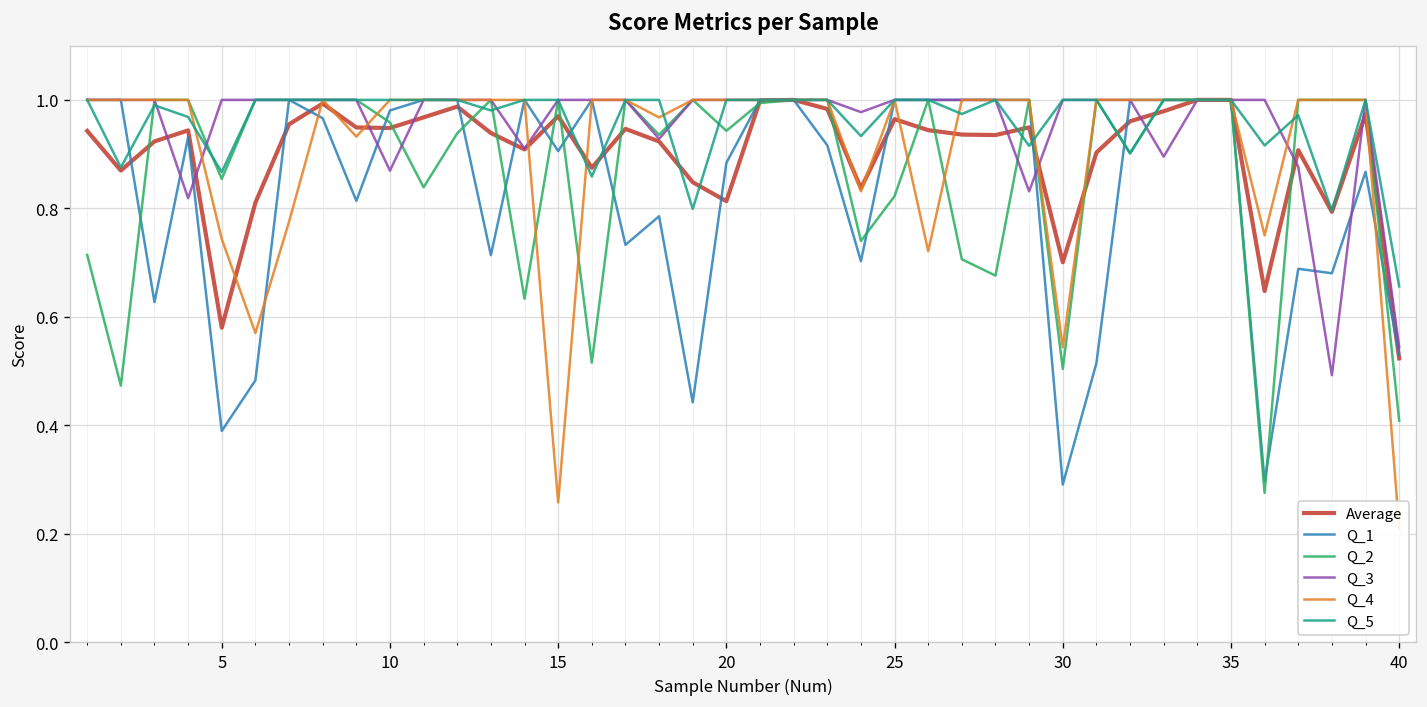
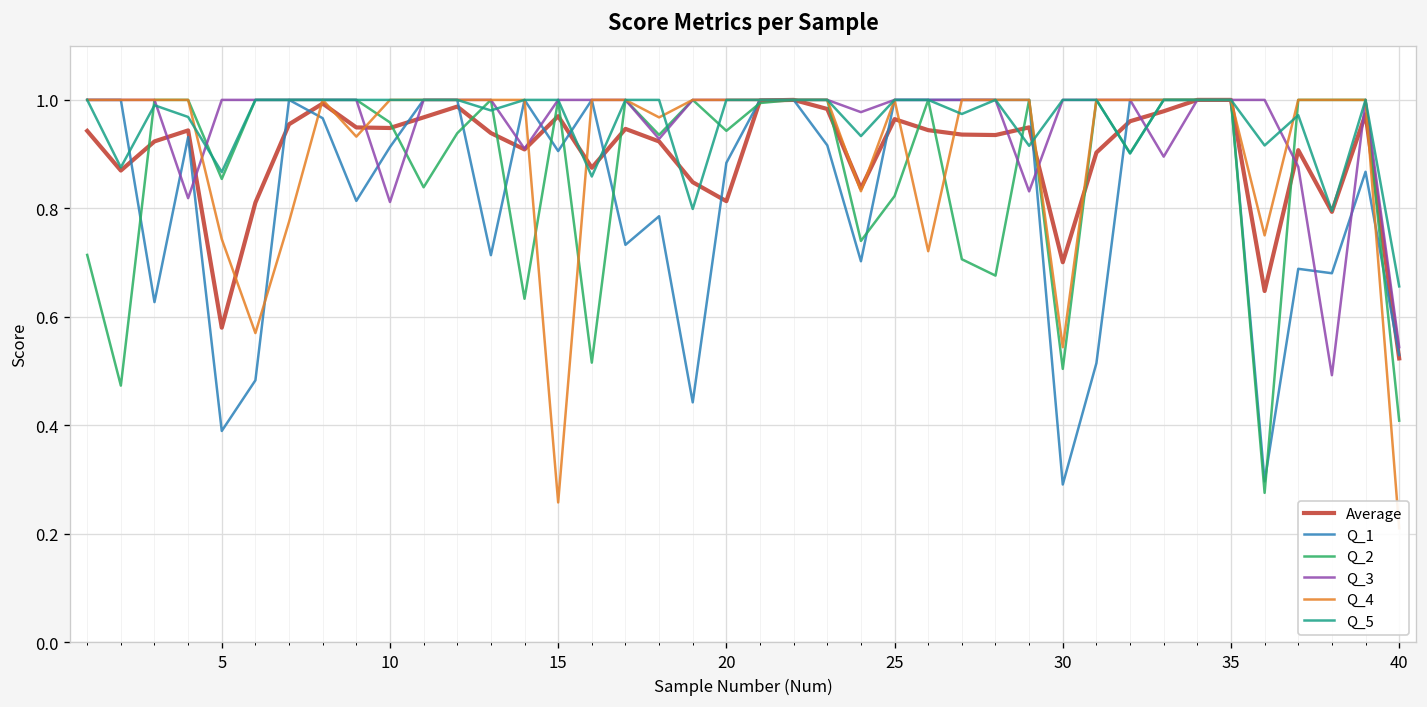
Q_1, 10: 0.98 -> 0.91
Q_3, 10: 0.87 -> 0.81
